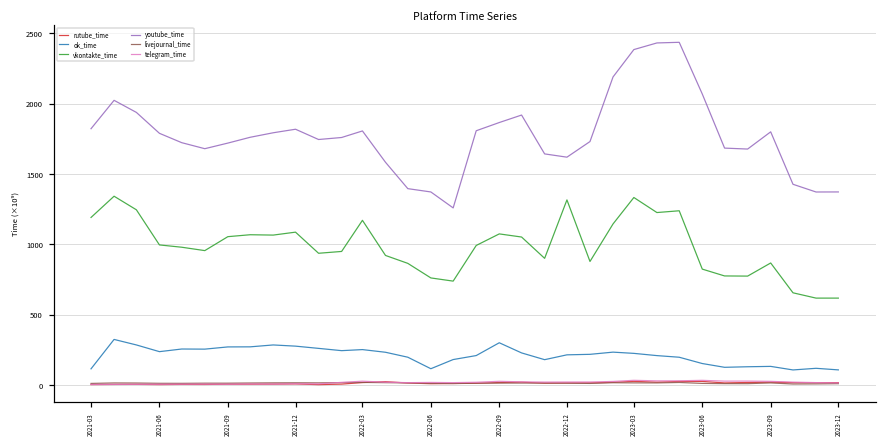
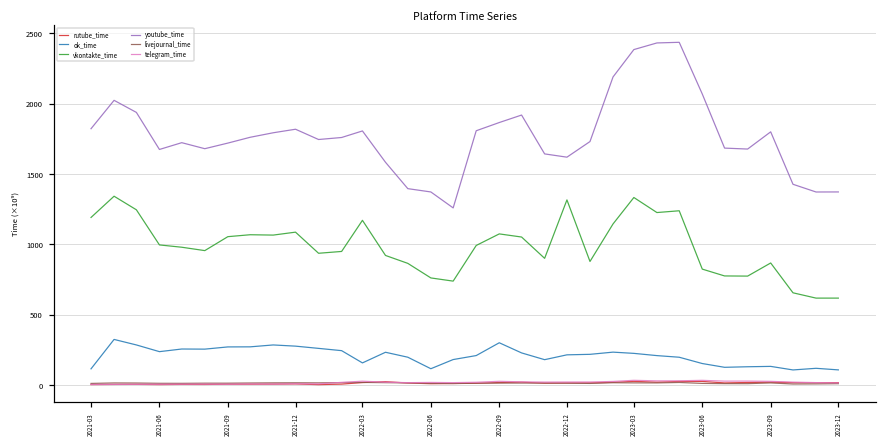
youtube_time, 2021-06: 1790 -> 1670
ok_time, 2022-03: 250 -> 160
